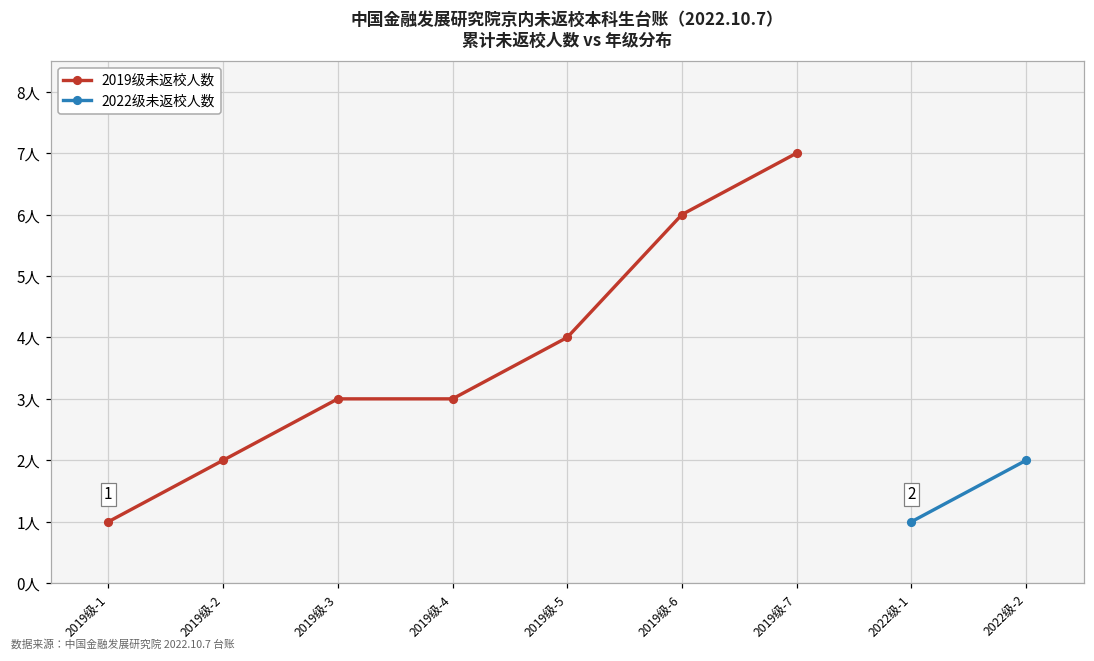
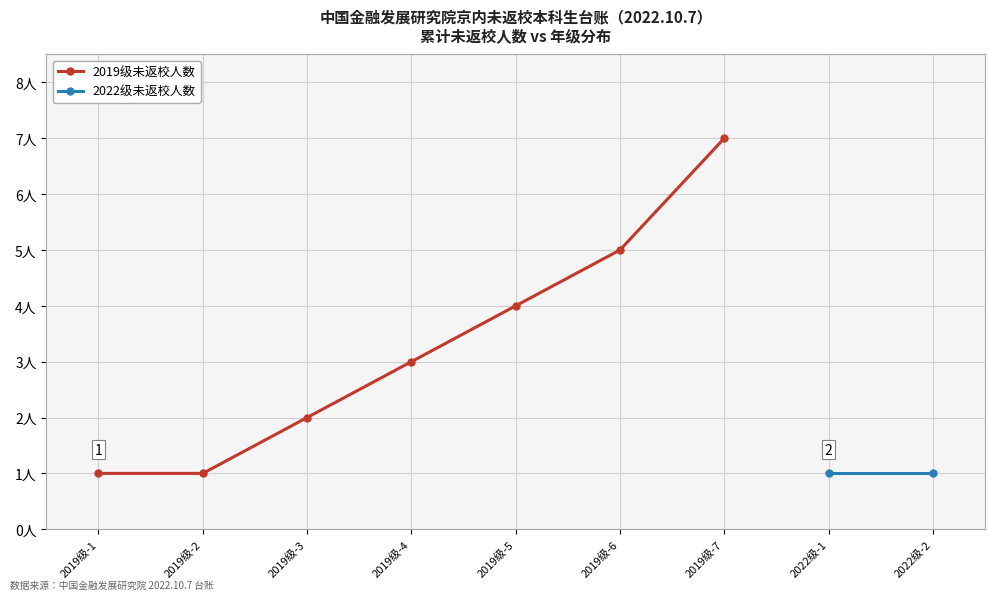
2019级未返校人数, 2019级-2: 2人 -> 1人
2019级未返校人数, 2019级-3: 3人 -> 2人
2019级未返校人数, 2019级-6: 6人 -> 5人
2022级未返校人数, 2022级-2: 2人 -> 1人
